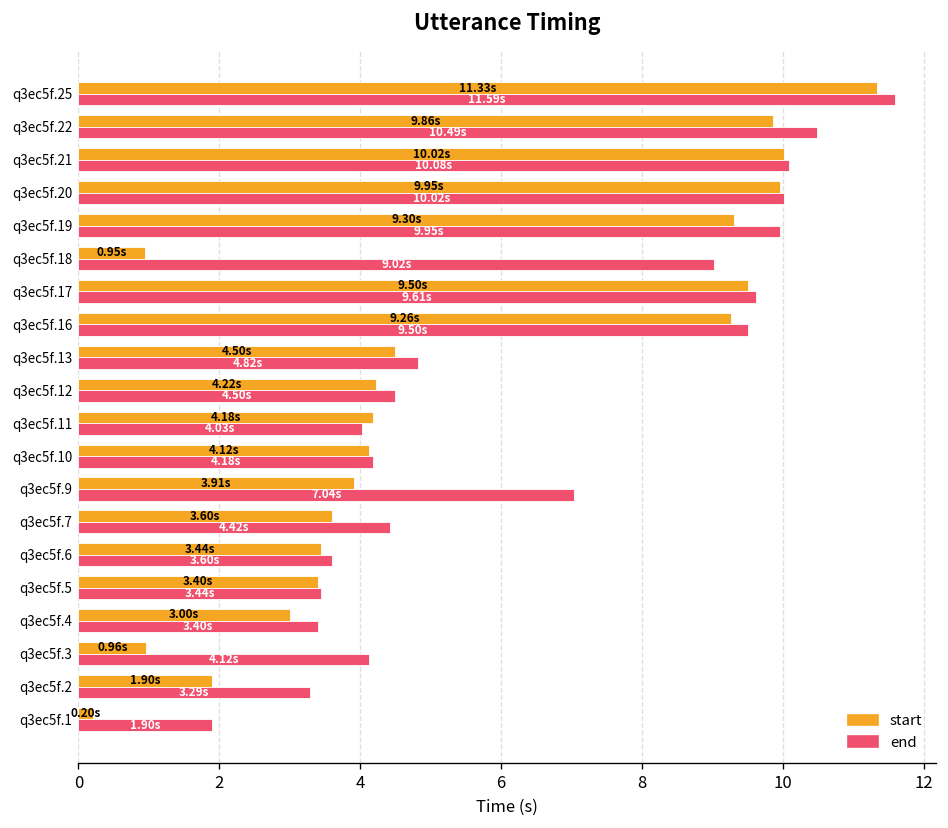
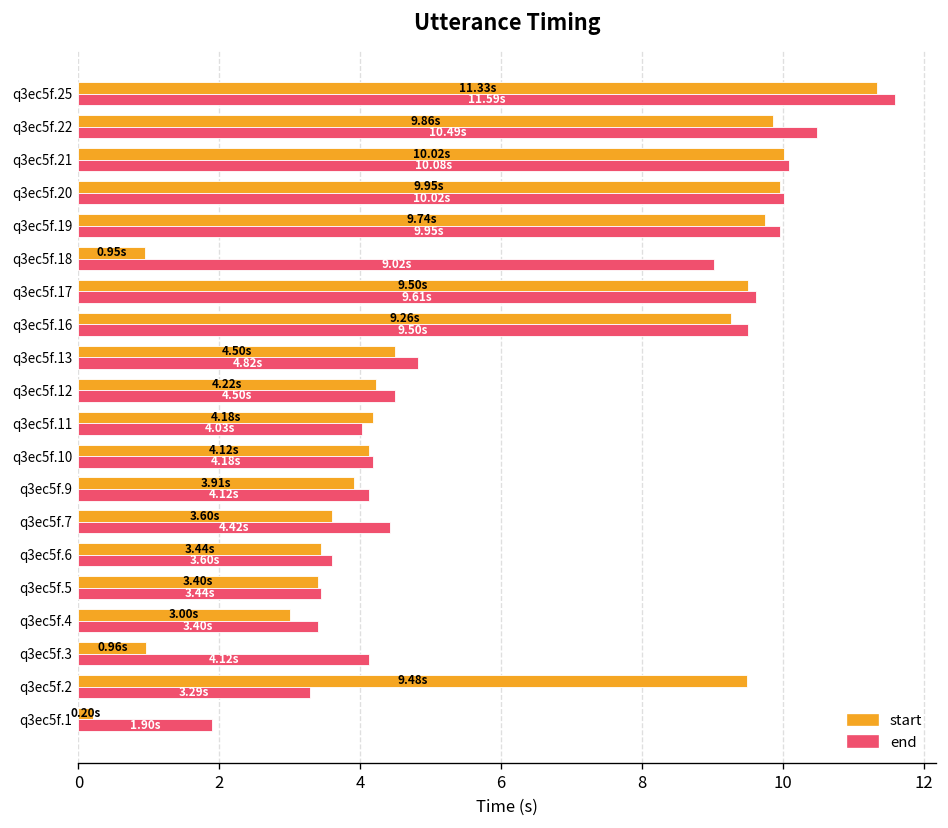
start, q3ec5f.19: 9.30s -> 9.74s
end, q3ec5f.9: 7.04s -> 4.12s
start, q3ec5f.2: 1.90s -> 9.48s
